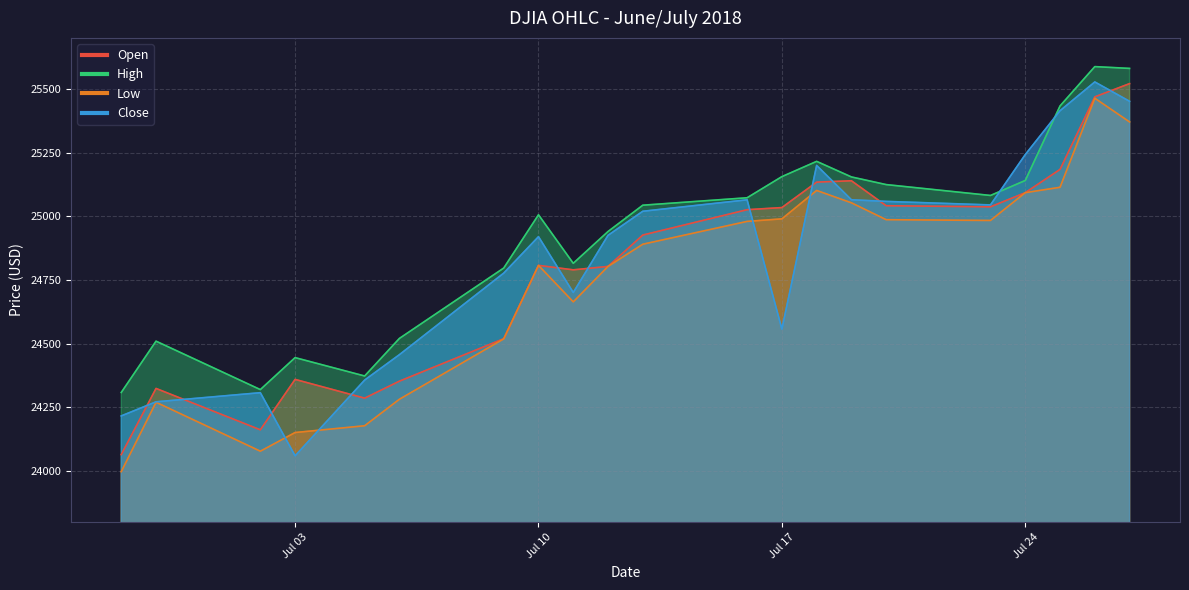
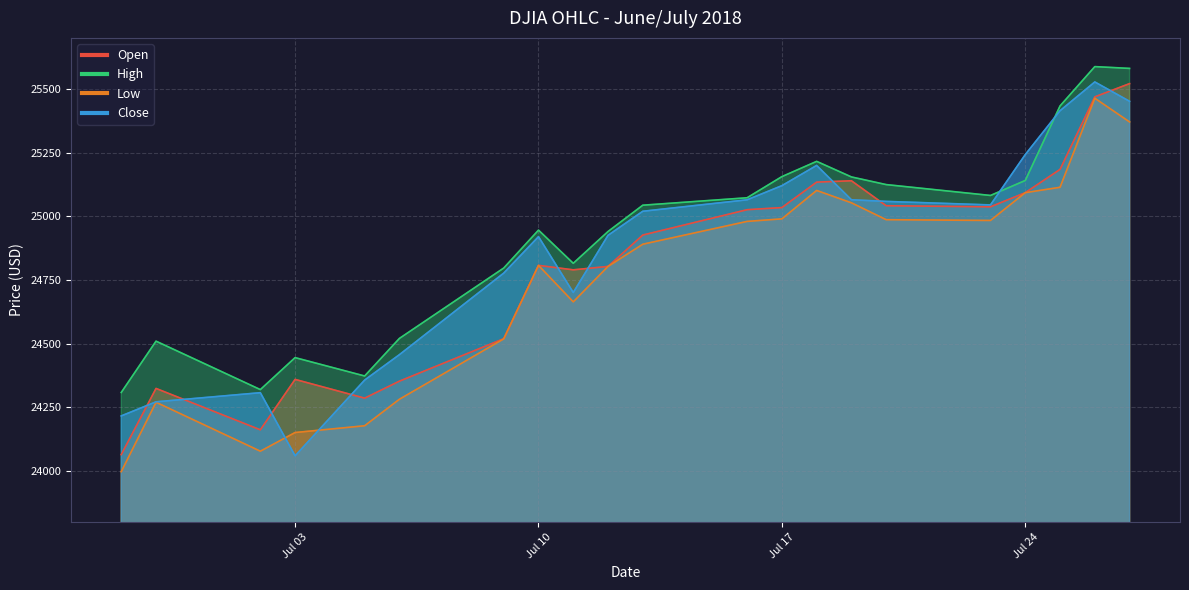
High, Jul 10: 25010 -> 24950
Close, Jul 17: 24560 -> 25120
